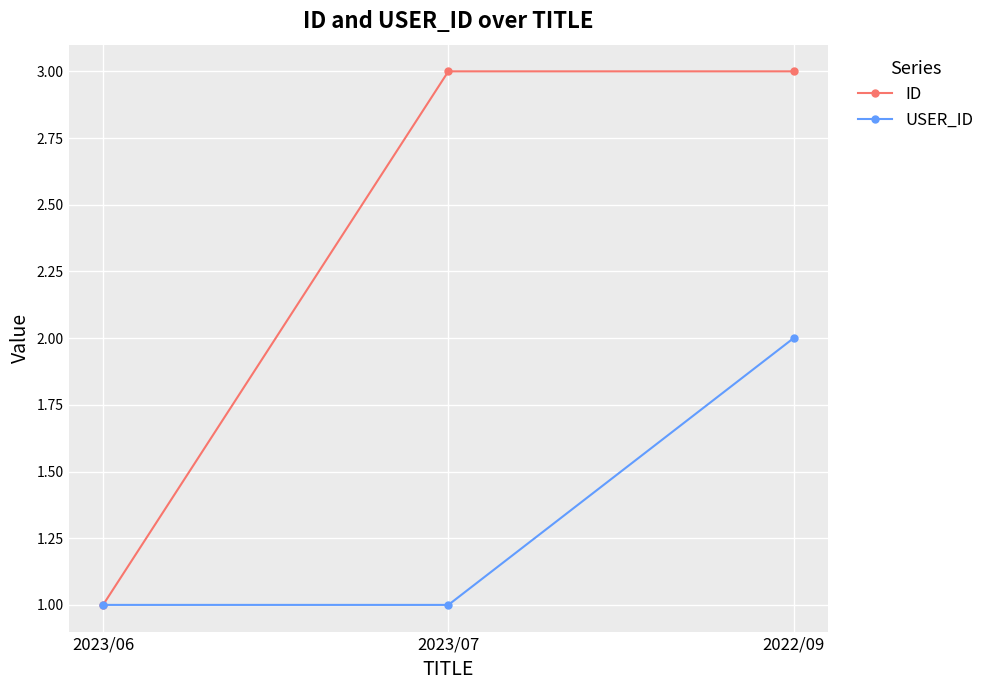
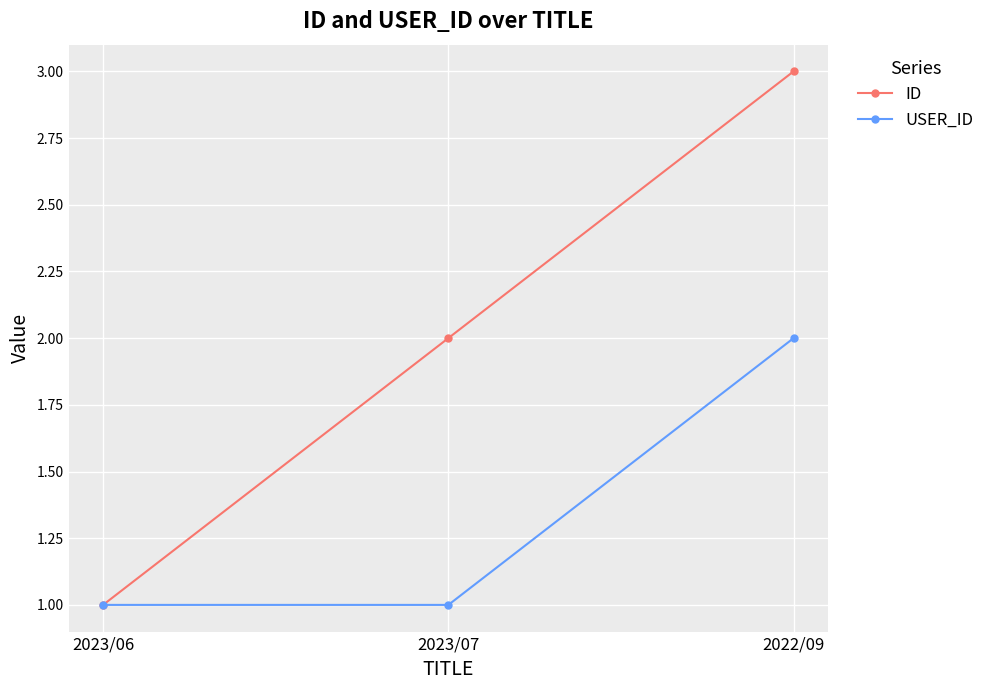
ID, 2023/07: 3 -> 2
